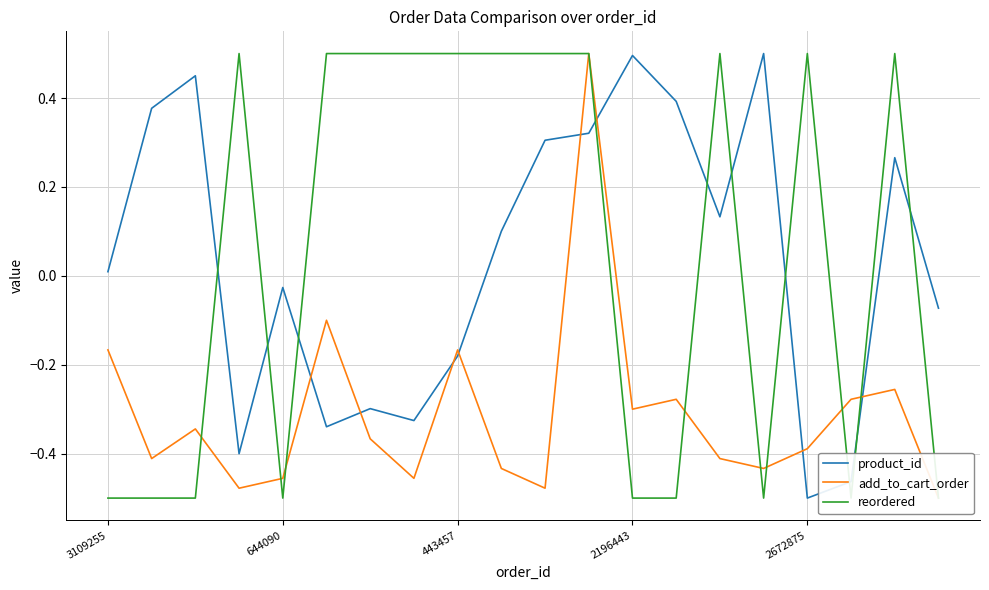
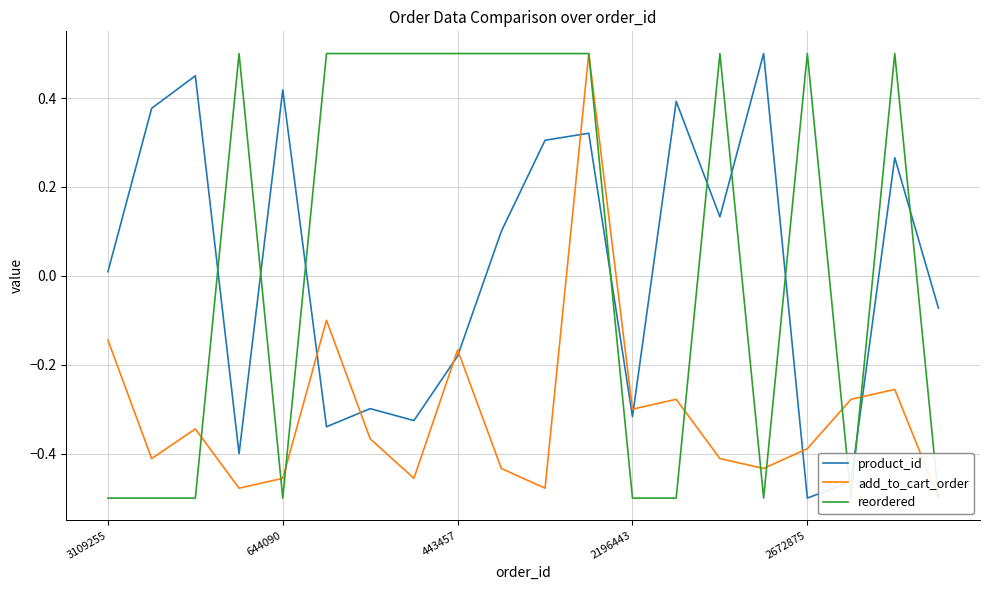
add_to_cart_order, 3109255: -0.17 -> -0.14
product_id, 644090: -0.03 -> 0.42
product_id, 2196443: 0.50 -> -0.32
